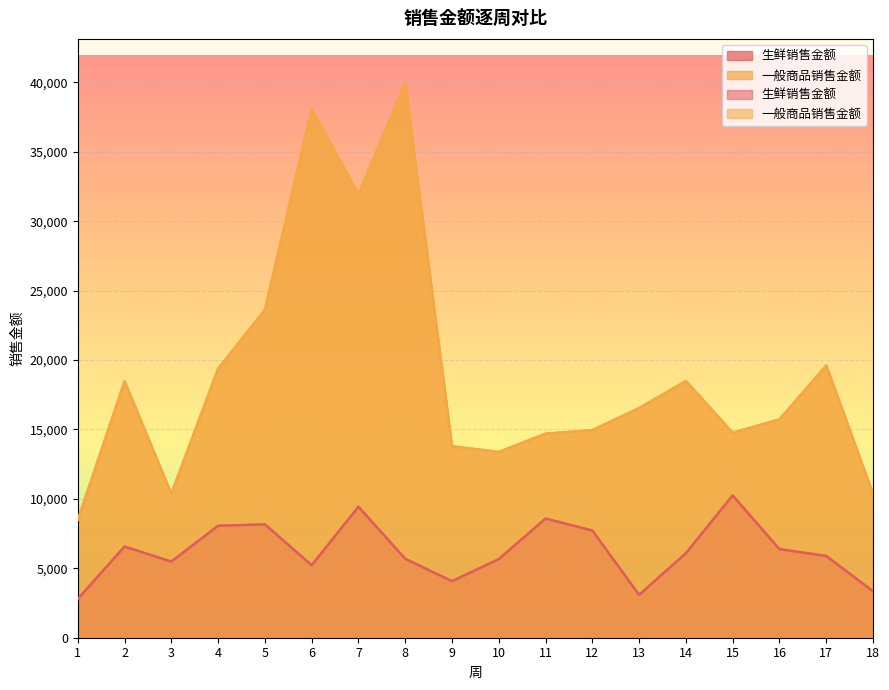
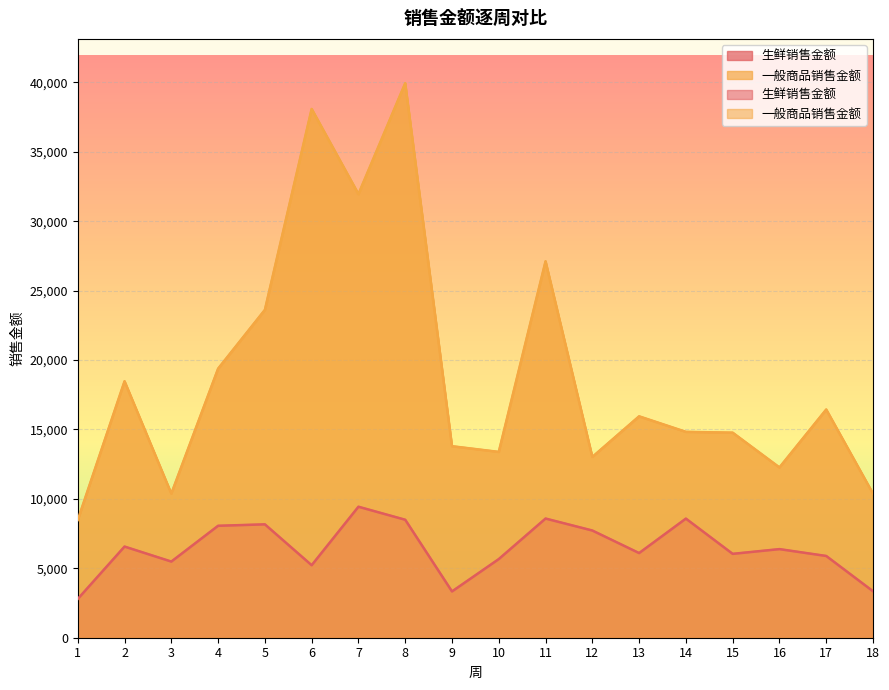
生鲜销售金额, 8: 5,700 -> 8,500
生鲜销售金额, 9: 4,100 -> 3,300
一般商品销售金额, 11: 14,700 -> 27,100
一般商品销售金额, 12: 15,000 -> 13,000
生鲜销售金额, 13: 3,100 -> 6,100
一般商品销售金额, 13: 16,500 -> 15,900
生鲜销售金额, 14: 6,100 -> 8,600
一般商品销售金额, 14: 18,500 -> 14,800
生鲜销售金额, 15: 10,200 -> 6,000
一般商品销售金额, 16: 15,700 -> 12,300
一般商品销售金额, 17: 19,600 -> 16,400
